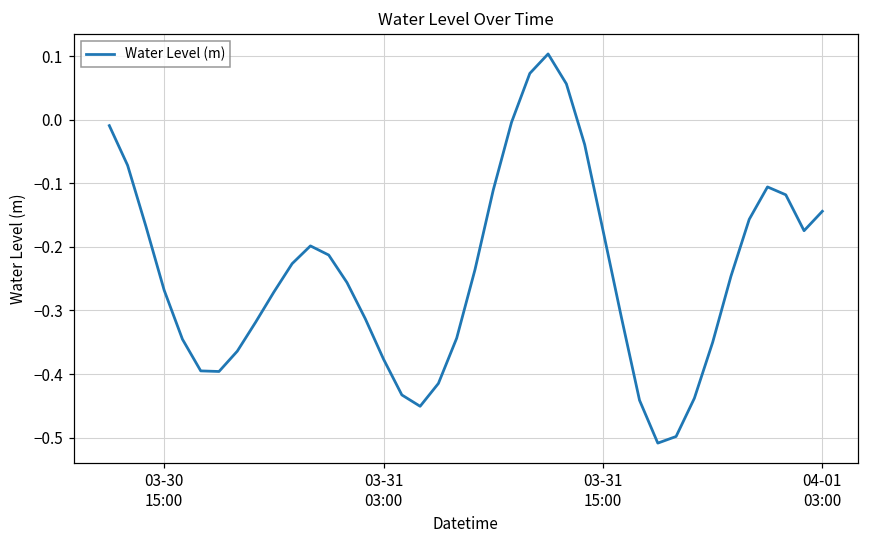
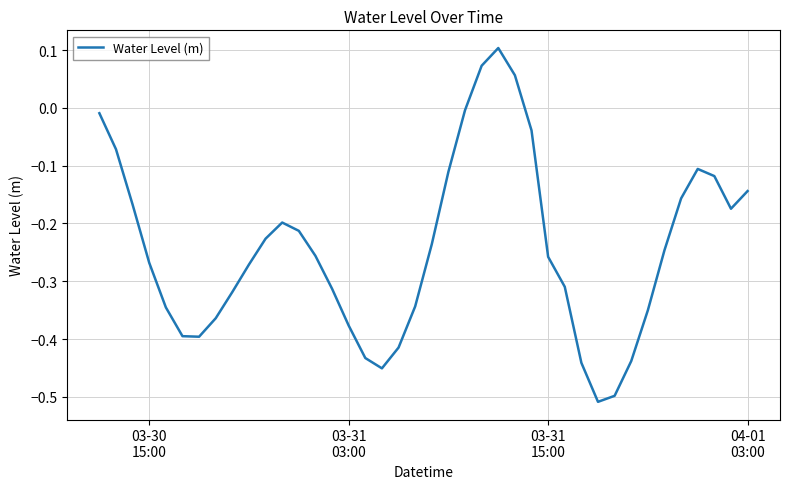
03-31 15:00: -0.17 -> -0.26
